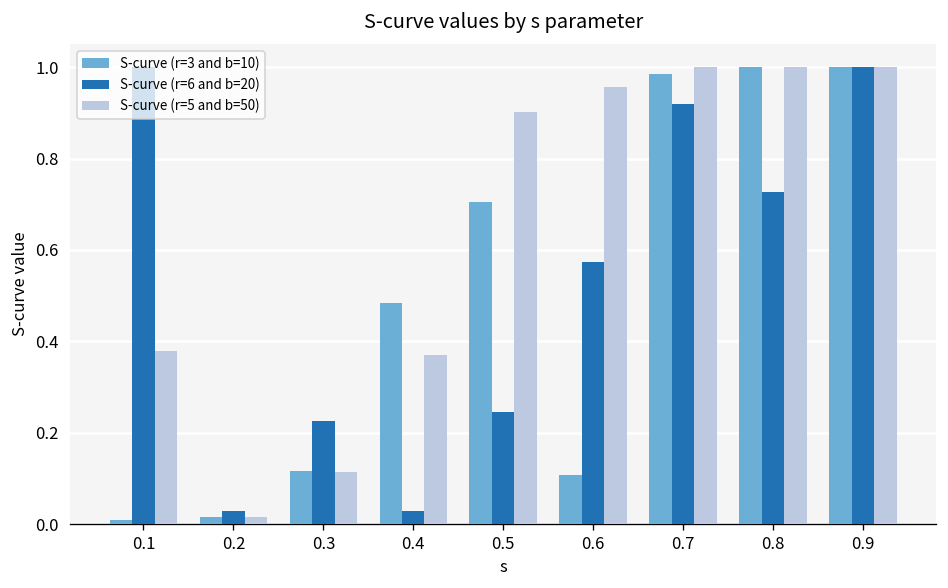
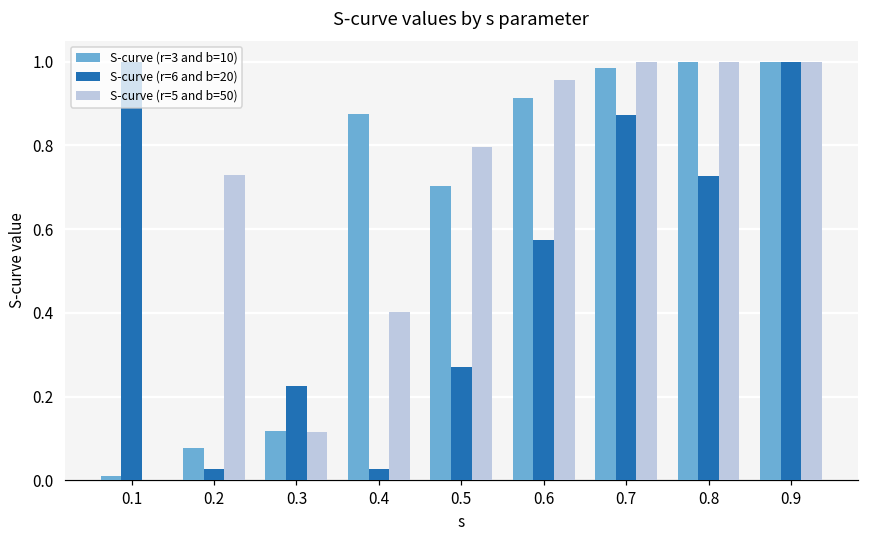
S-curve (r=5 and b=50), 0.1: 0.38 -> 0.00
S-curve (r=3 and b=10), 0.2: 0.01 -> 0.08
S-curve (r=5 and b=50), 0.2: 0.02 -> 0.73
S-curve (r=3 and b=10), 0.4: 0.48 -> 0.87
S-curve (r=5 and b=50), 0.4: 0.37 -> 0.40
S-curve (r=6 and b=20), 0.5: 0.25 -> 0.27
S-curve (r=5 and b=50), 0.5: 0.90 -> 0.80
S-curve (r=3 and b=10), 0.6: 0.11 -> 0.91
S-curve (r=6 and b=20), 0.7: 0.92 -> 0.87
